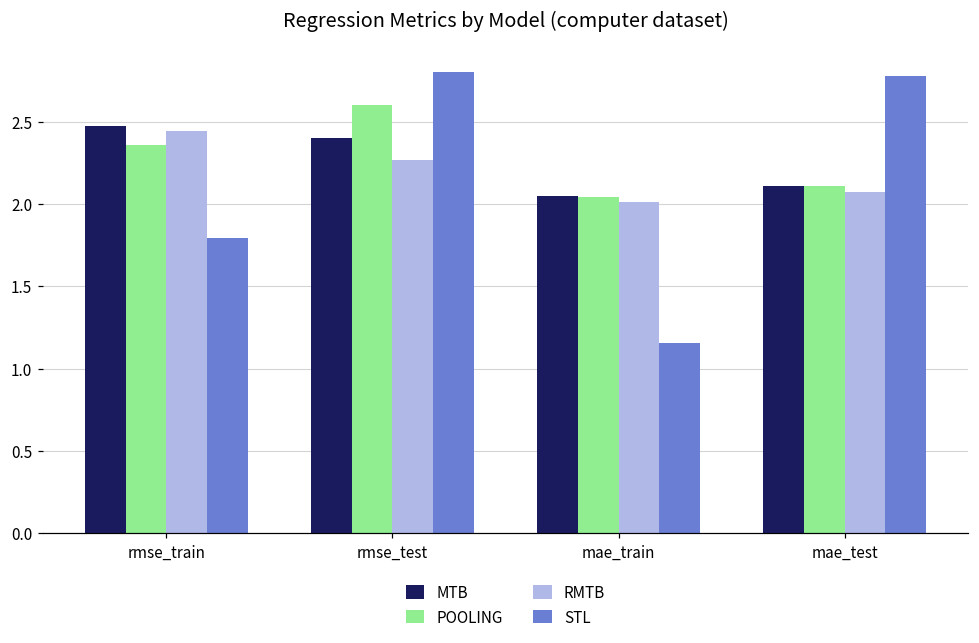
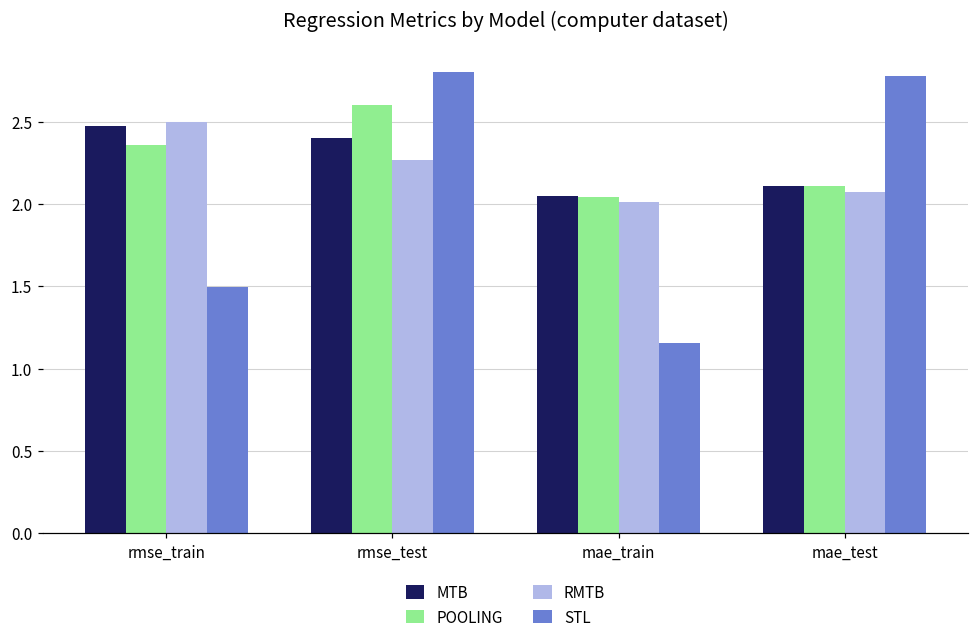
RMTB, rmse_train: 2.44 -> 2.50
STL, rmse_train: 1.79 -> 1.50
